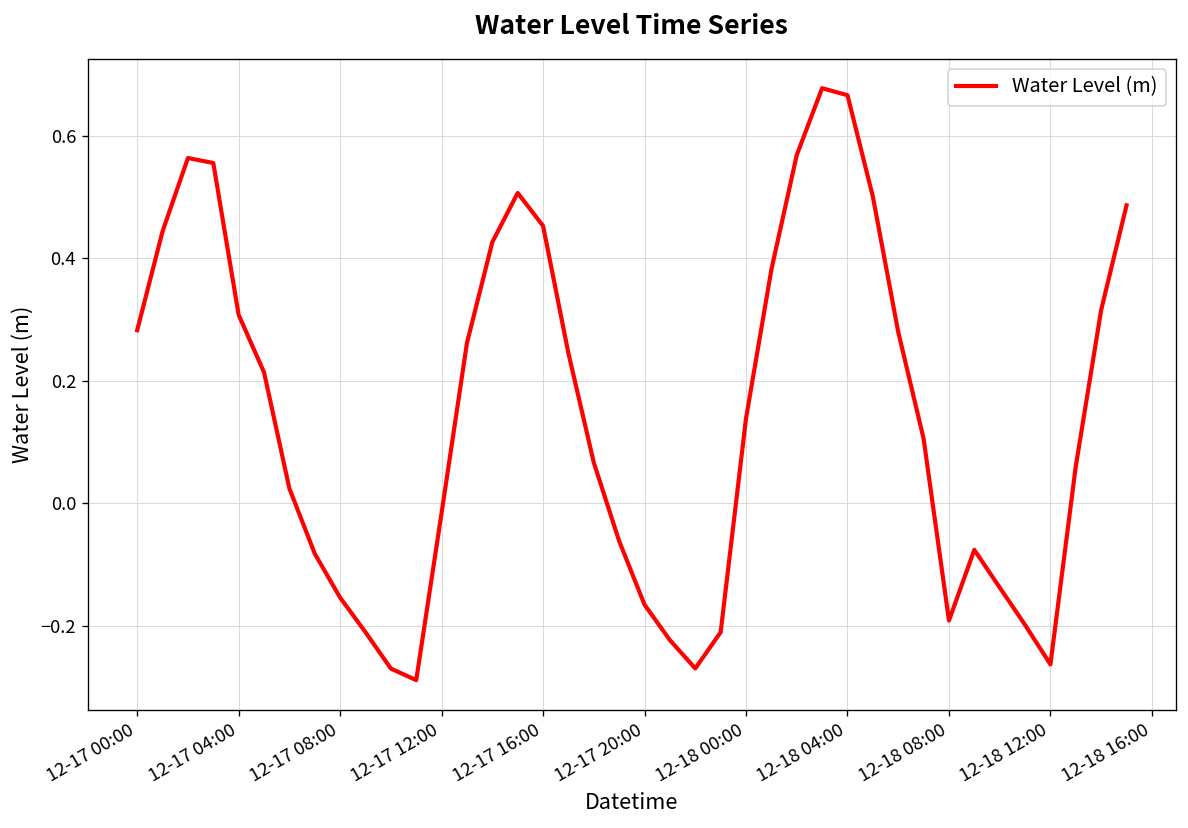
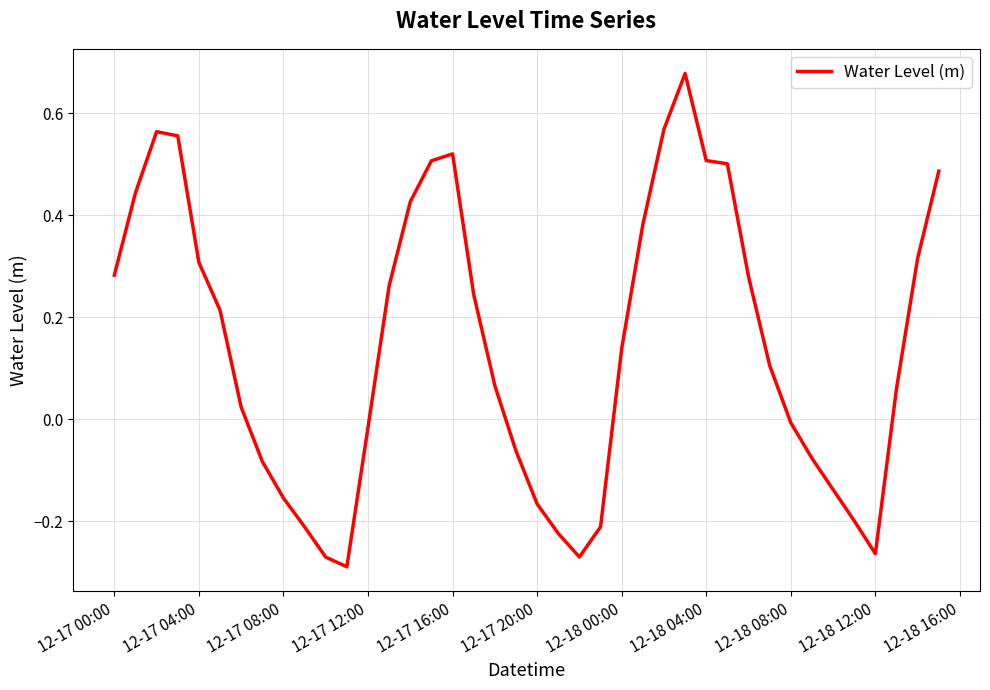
12-17 16:00: 0.45 -> 0.52
12-18 04:00: 0.67 -> 0.51
12-18 08:00: -0.19 -> -0.01
